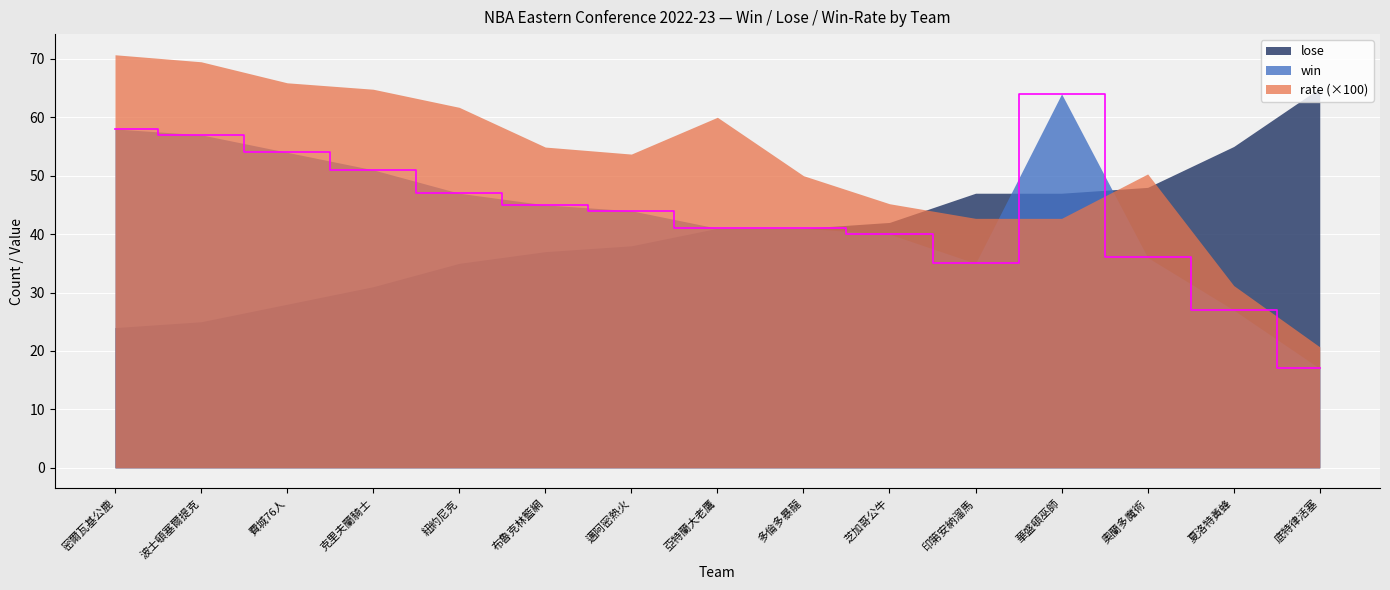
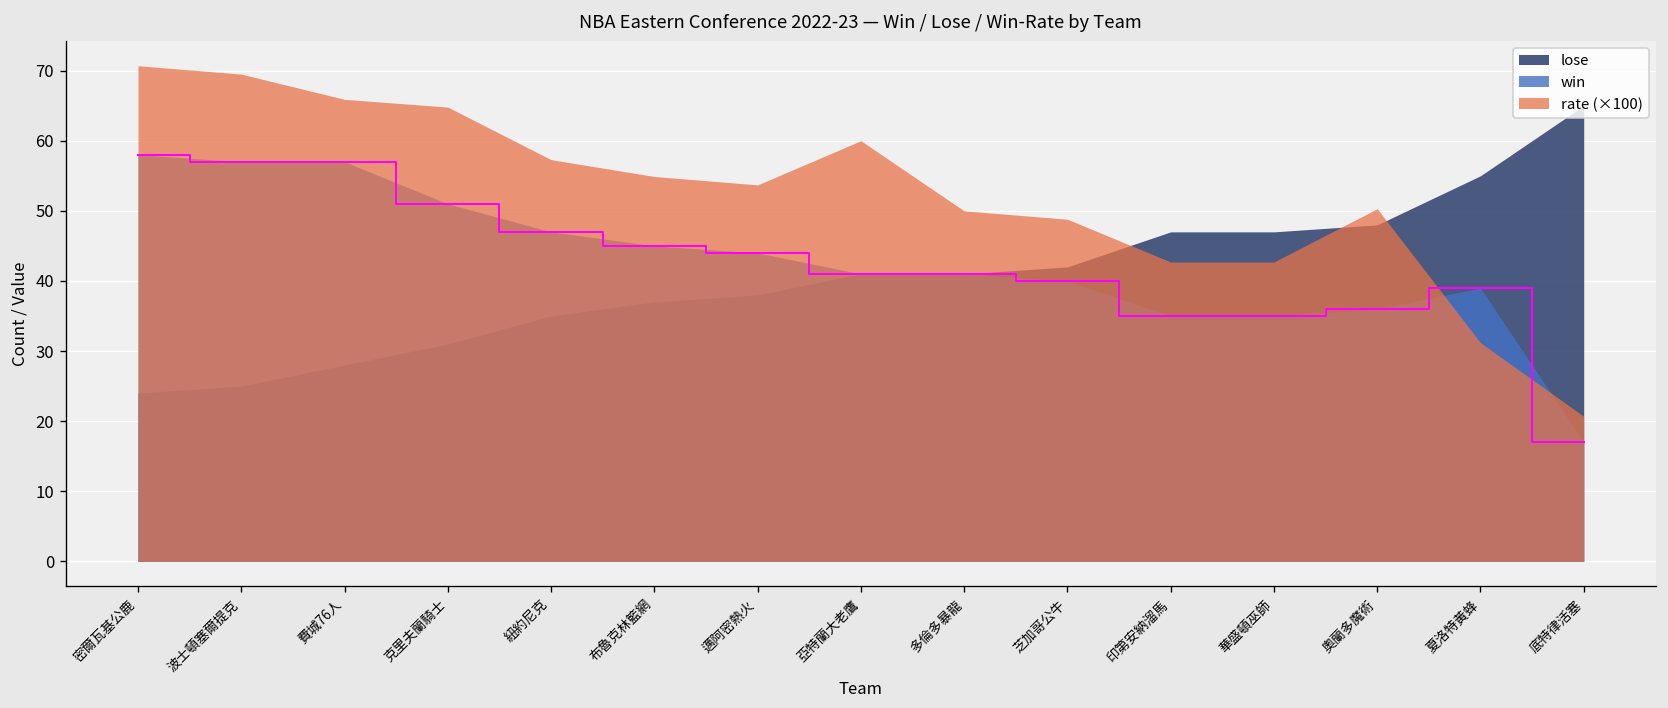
win, 費城76人: 54 -> 57
rate (×100), 紐約尼克: 62 -> 57
rate (×100), 芝加哥公牛: 45 -> 49
win, 華盛頓巫師: 64 -> 35
win, 夏洛特黃蜂: 27 -> 39
